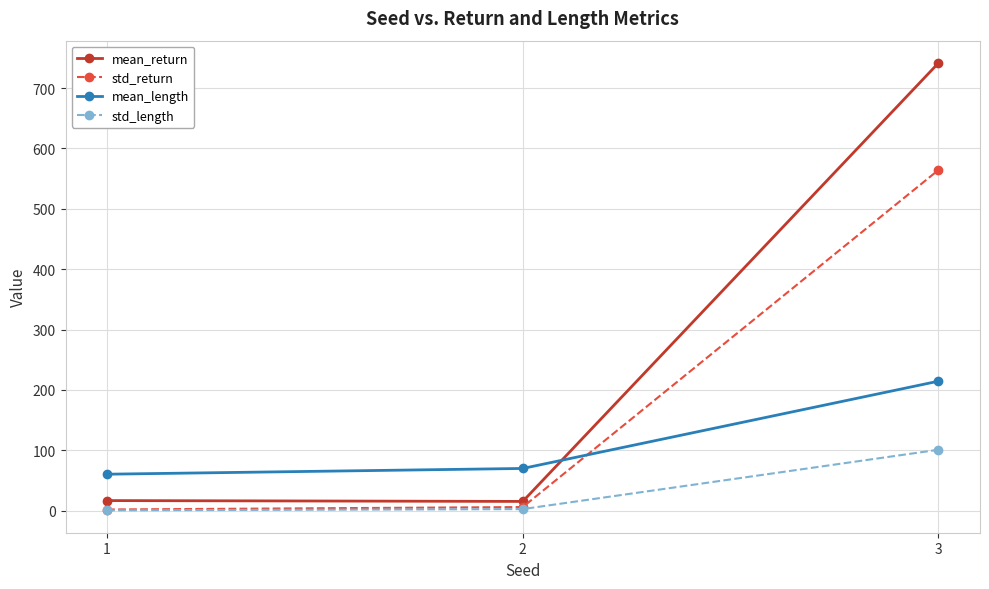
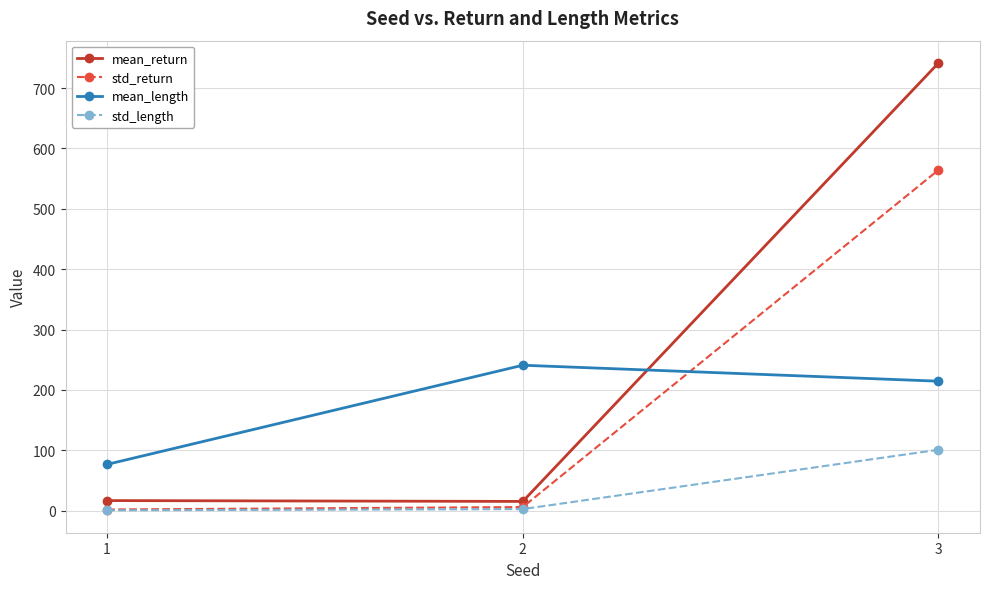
mean_length, 1: 60 -> 80
mean_length, 2: 70 -> 240
